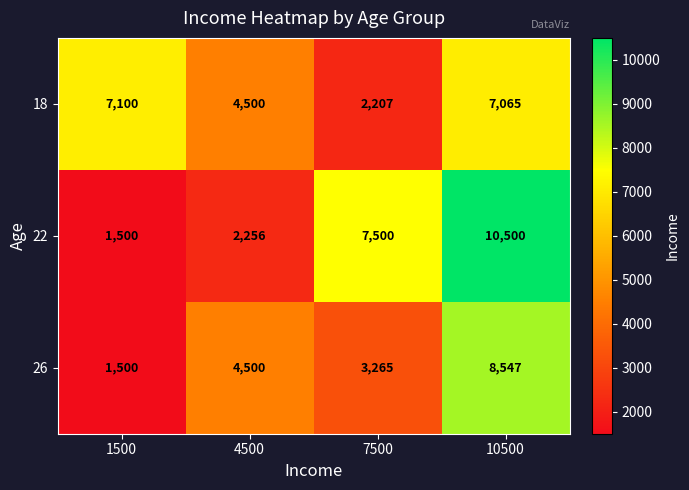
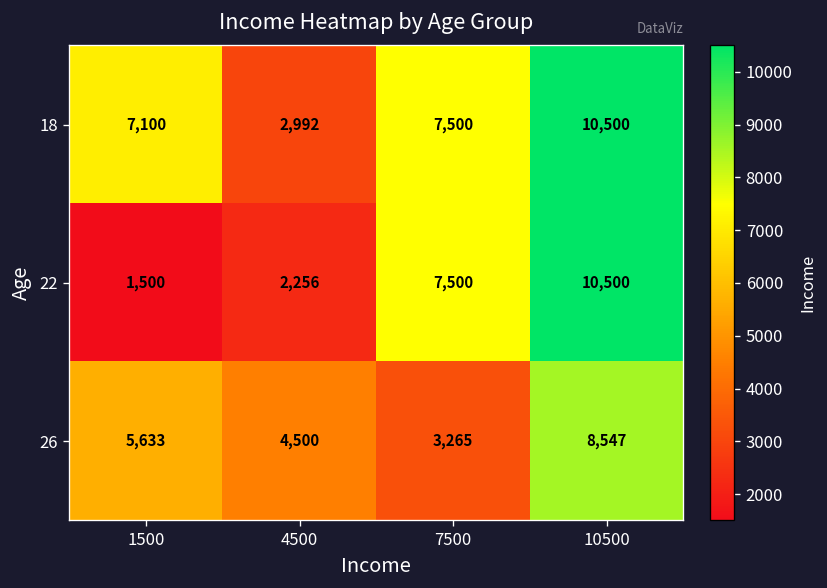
18, 4500: 4,500 -> 2,992
18, 7500: 2,207 -> 7,500
18, 10500: 7,065 -> 10,500
26, 1500: 1,500 -> 5,633
